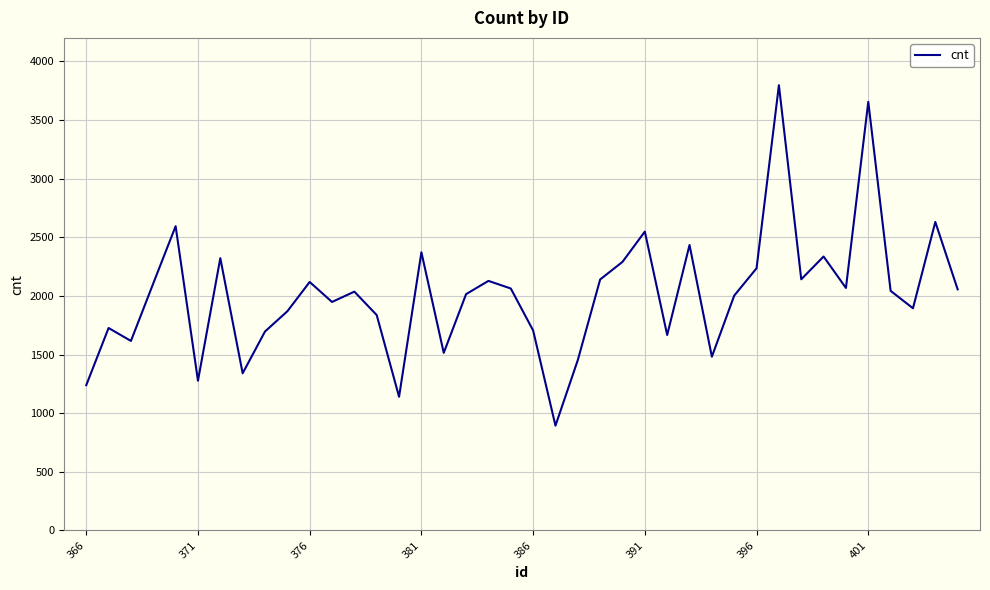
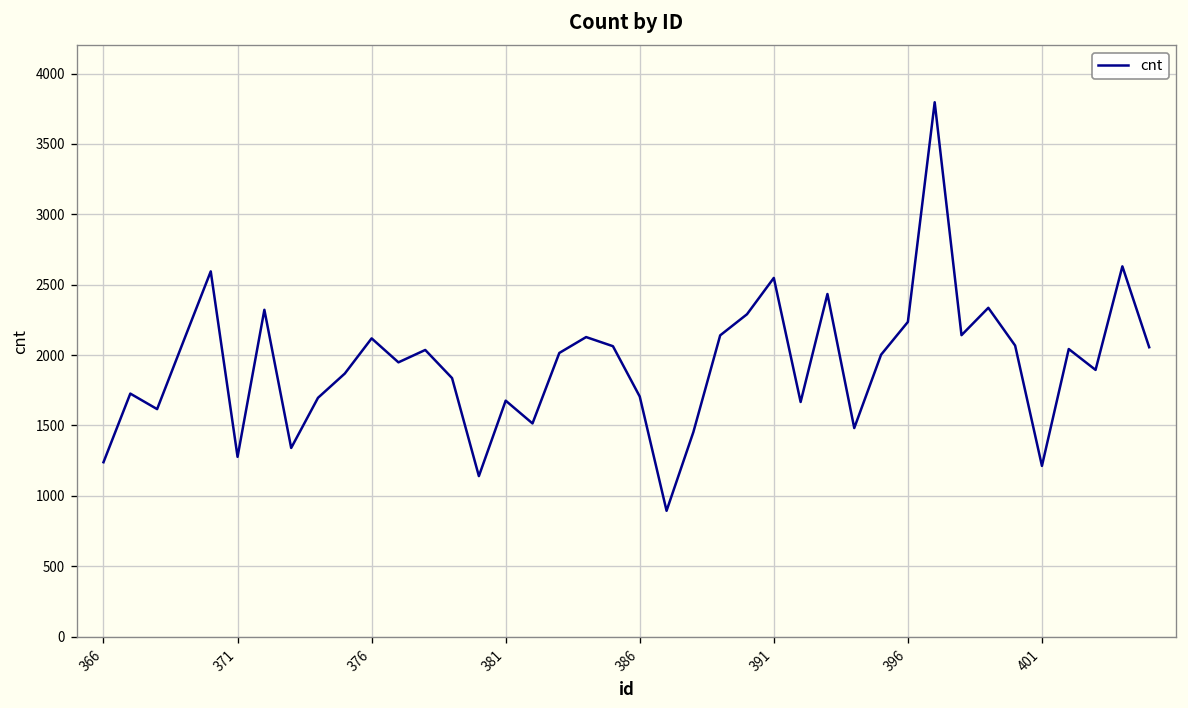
381: 2370 -> 1680
401: 3660 -> 1210
